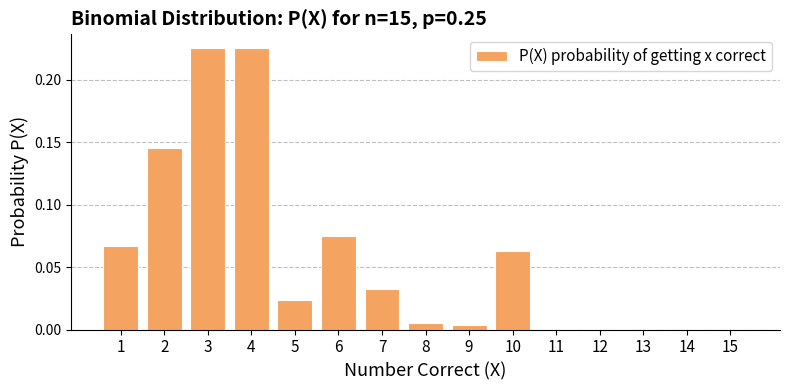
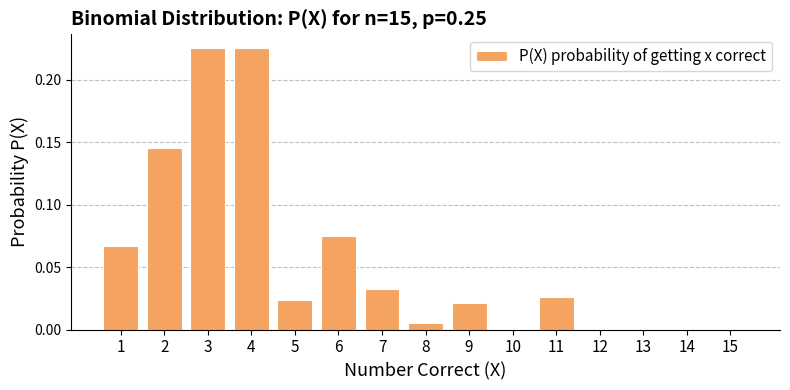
9: 0.003 -> 0.022
10: 0.063 -> 0.001
11: 0.000 -> 0.026
